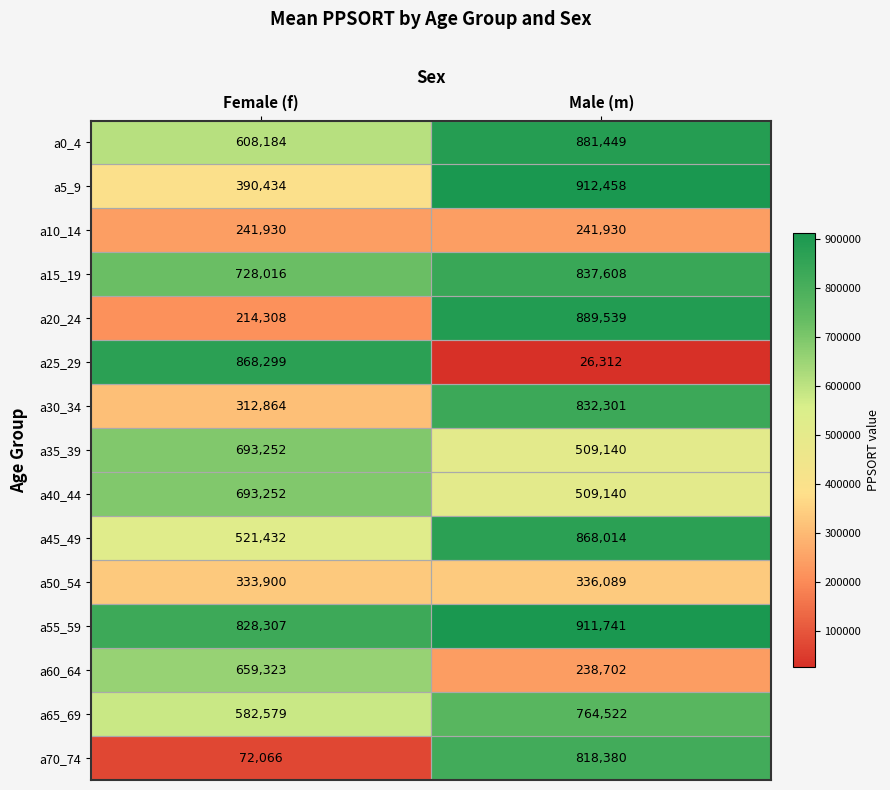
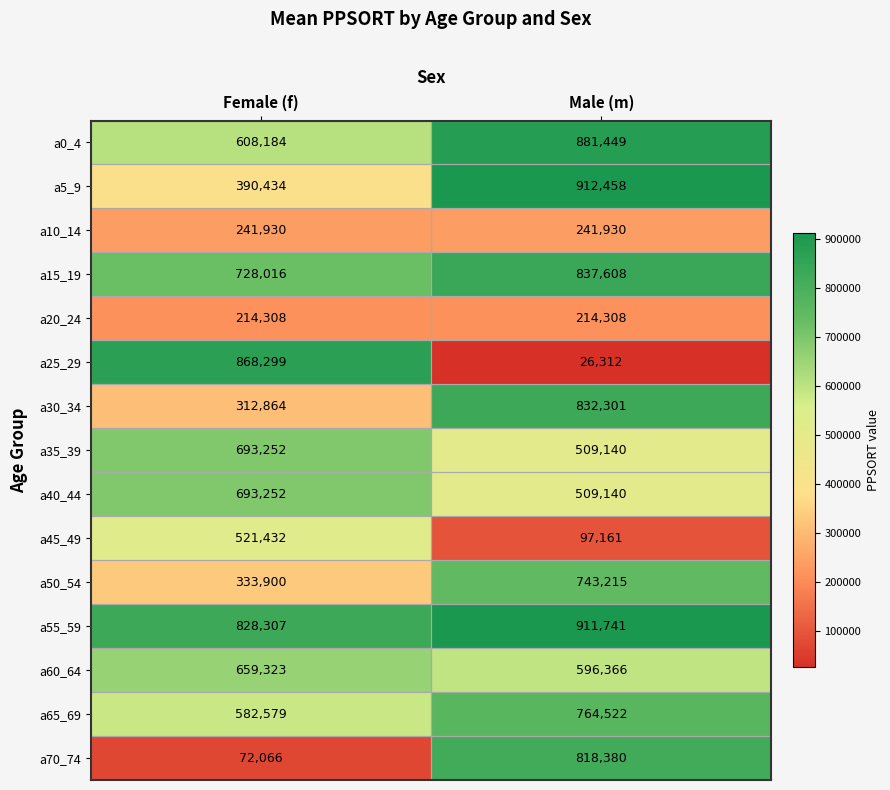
a20_24, Male (m): 889,539 -> 214,308
a45_49, Male (m): 868,014 -> 97,161
a50_54, Male (m): 336,089 -> 743,215
a60_64, Male (m): 238,702 -> 596,366
